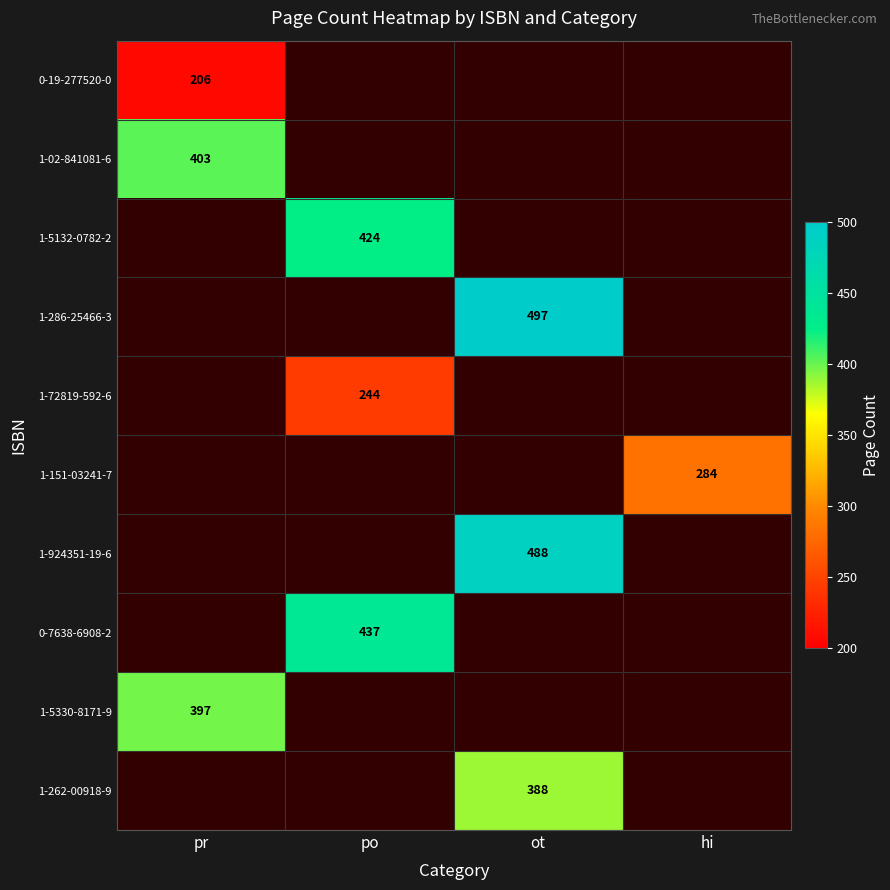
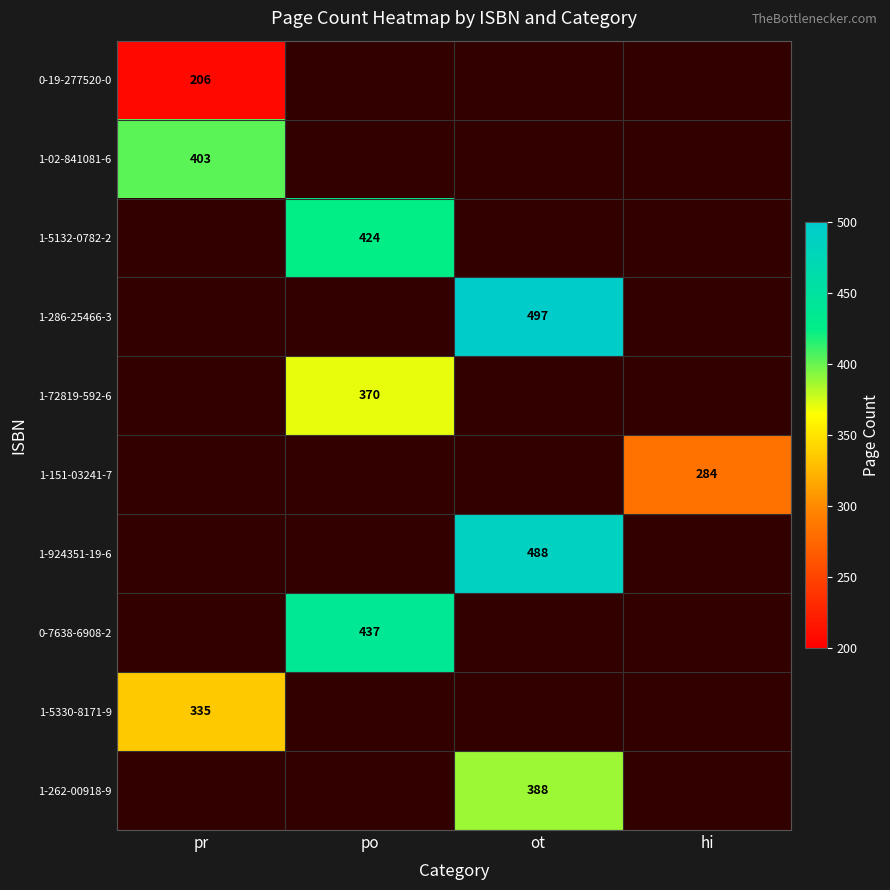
1-72819-592-6, po: 244 -> 370
1-5330-8171-9, pr: 397 -> 335
